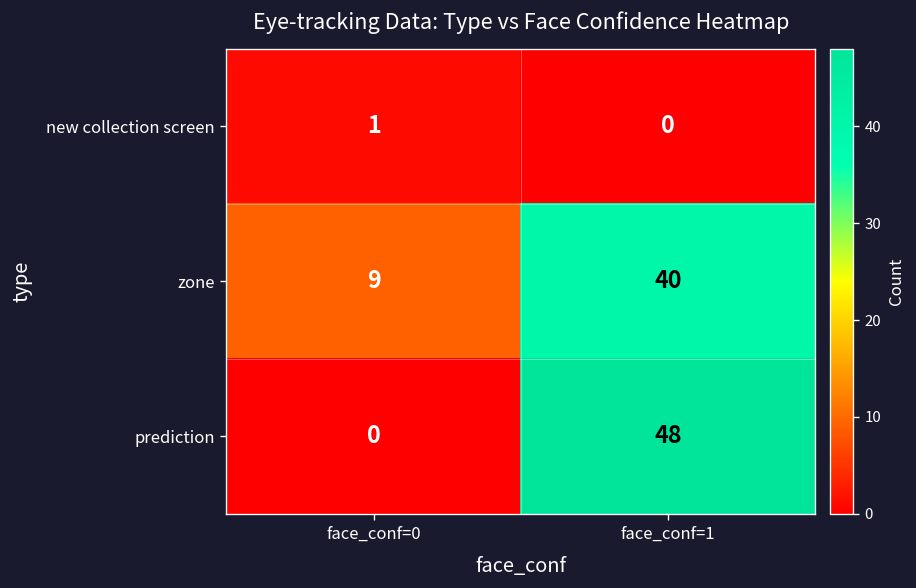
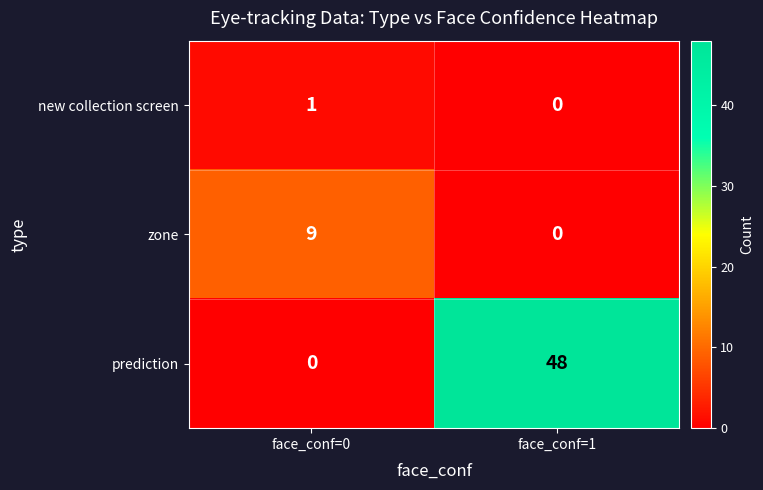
zone, face_conf=1: 40 -> 0
